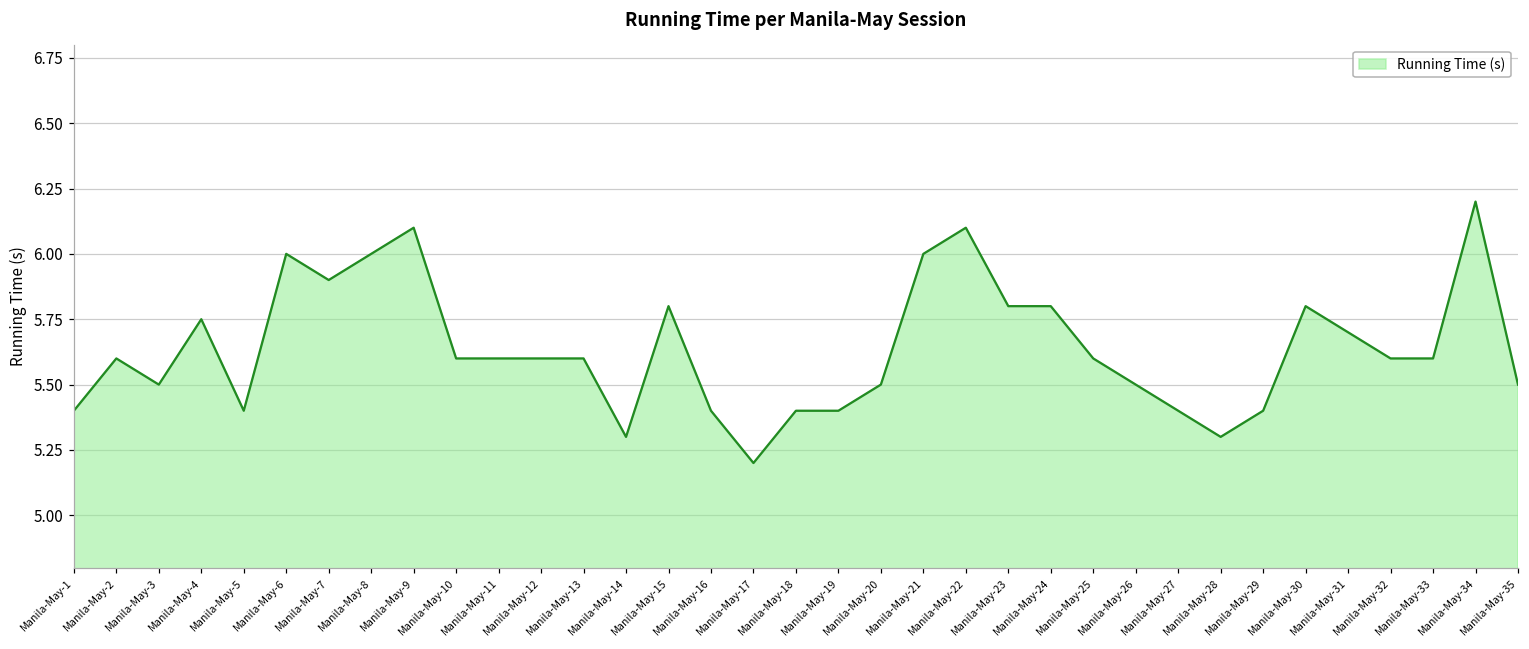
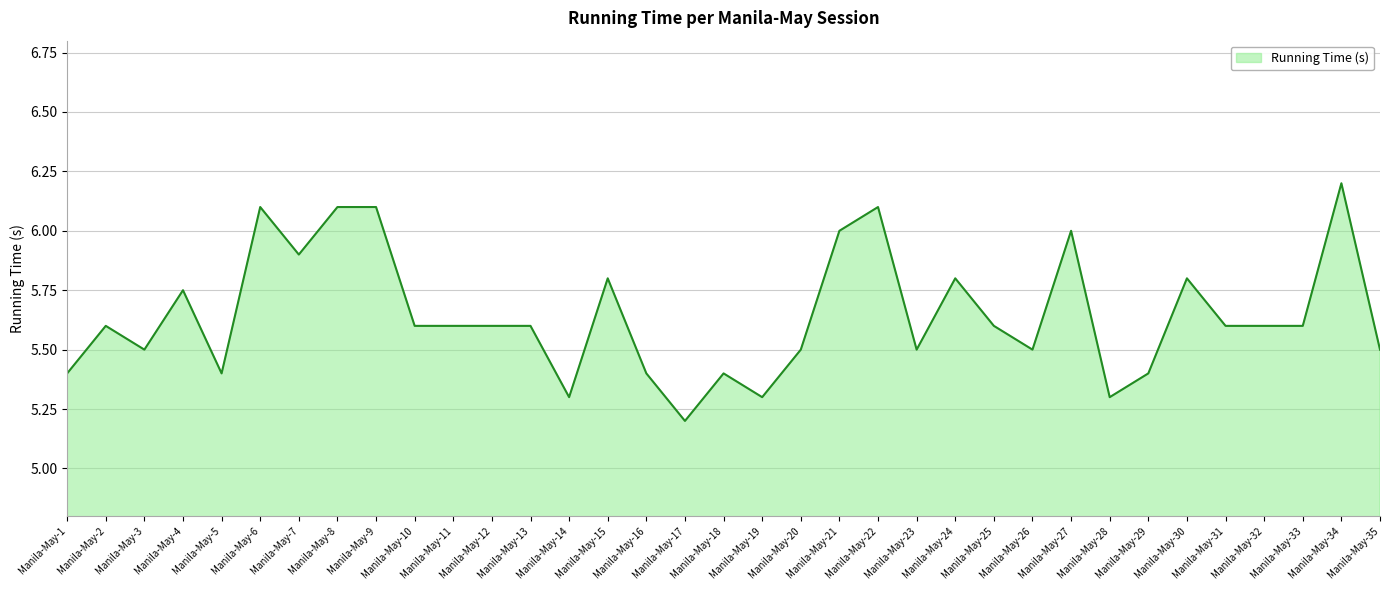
Manila-May-6: 6.0 -> 6.1
Manila-May-8: 6.0 -> 6.1
Manila-May-19: 5.4 -> 5.3
Manila-May-23: 5.8 -> 5.5
Manila-May-27: 5.4 -> 6.0
Manila-May-31: 5.7 -> 5.6
